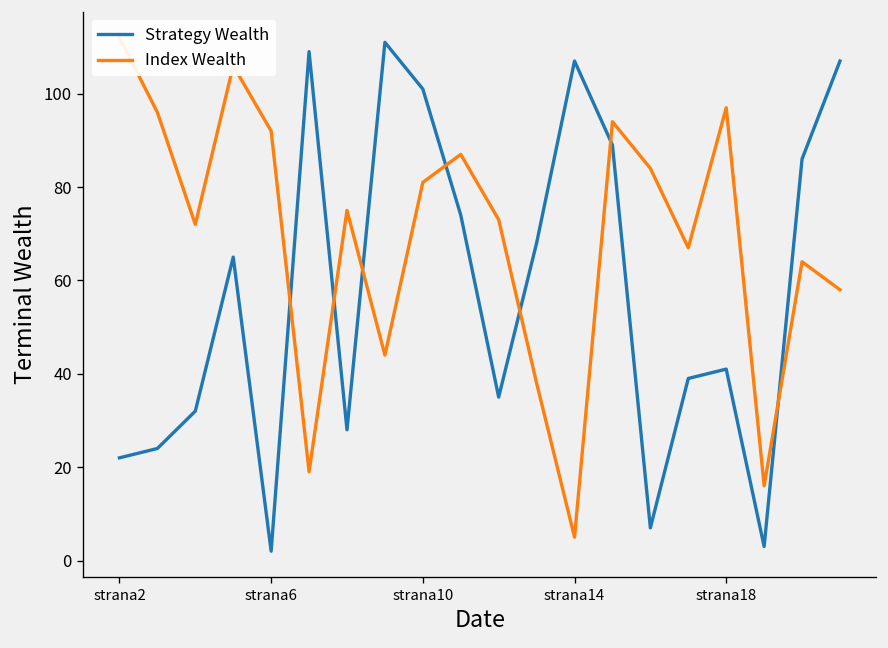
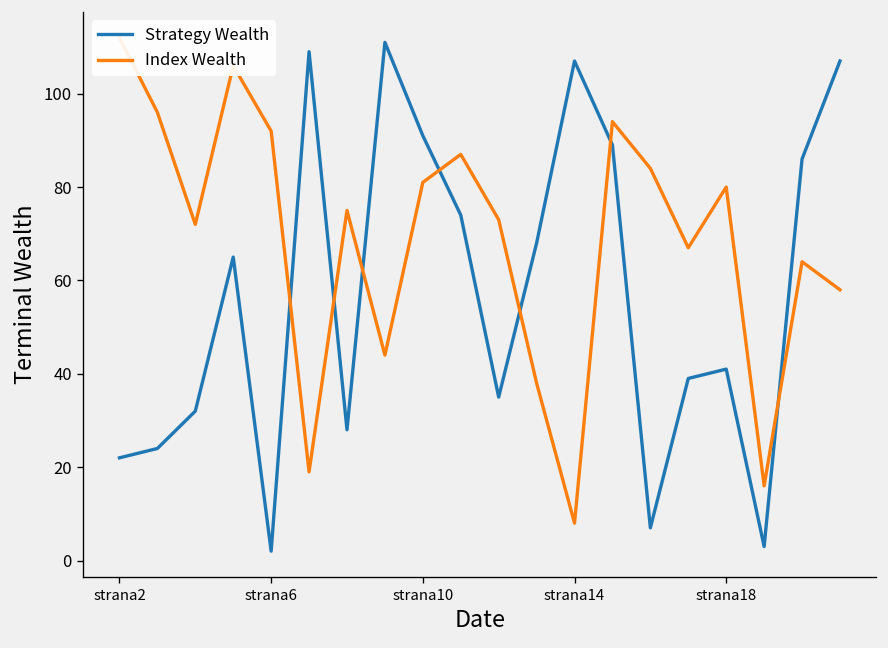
Strategy Wealth, strana10: 101 -> 91
Index Wealth, strana14: 5 -> 8
Index Wealth, strana18: 97 -> 80
